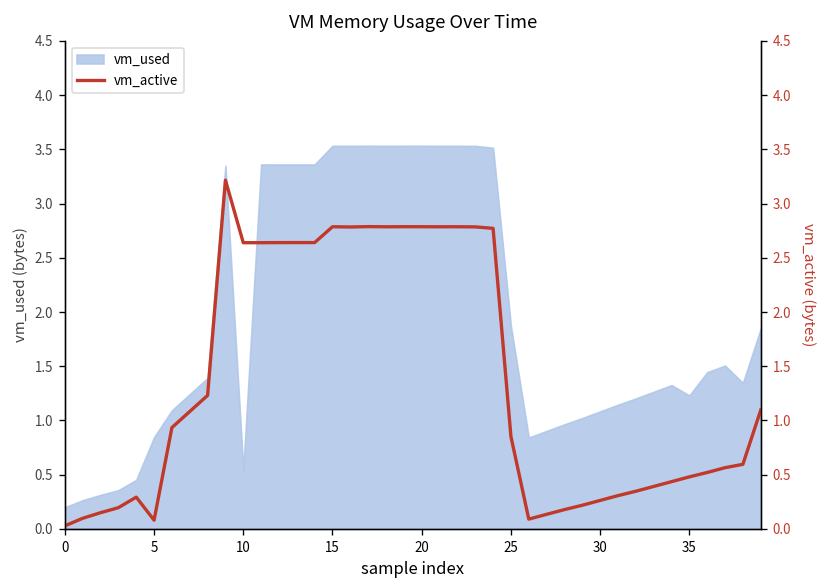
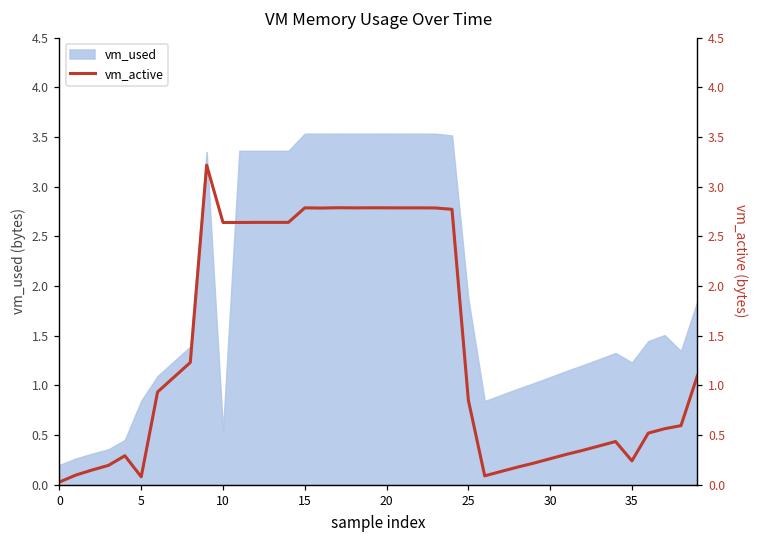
vm_active, 35: 0.5 -> 0.2
